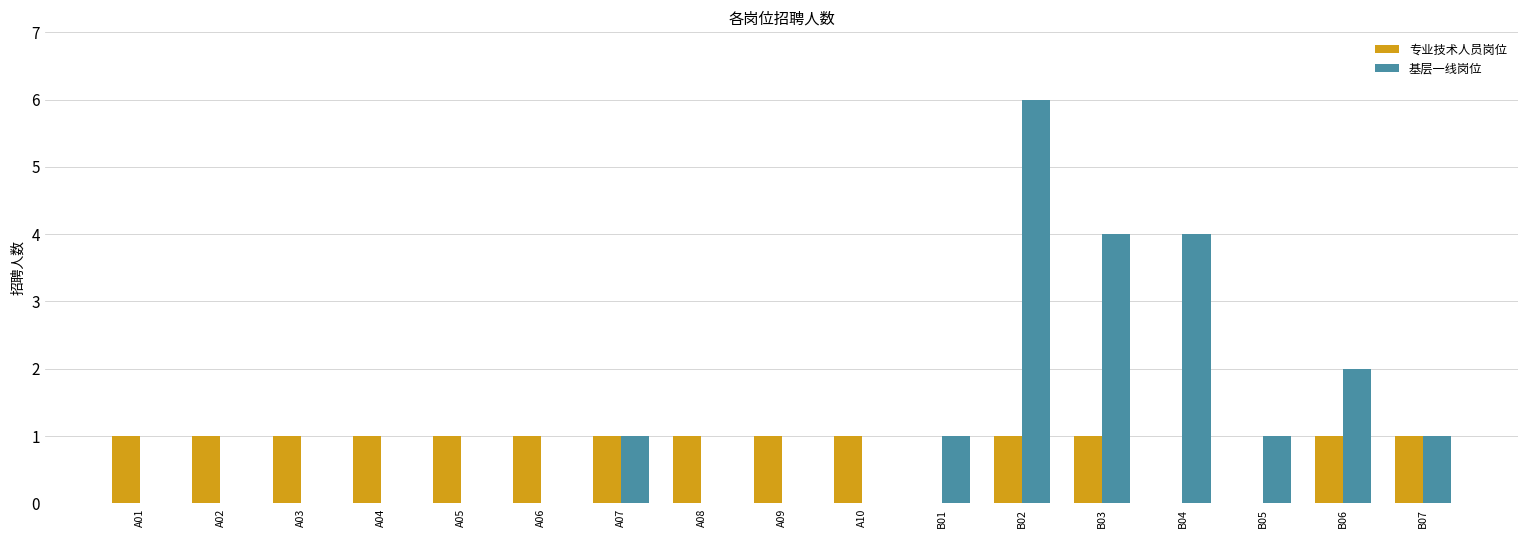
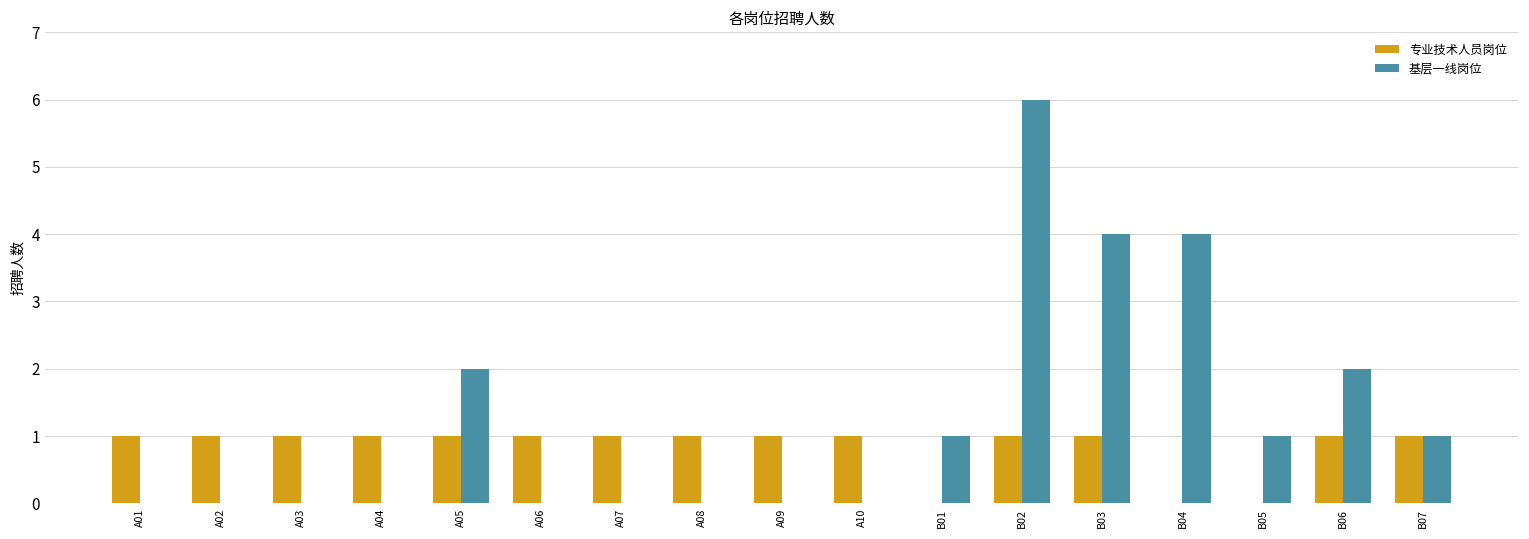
基层一线岗位, A05: 0 -> 2
基层一线岗位, A07: 1 -> 0
